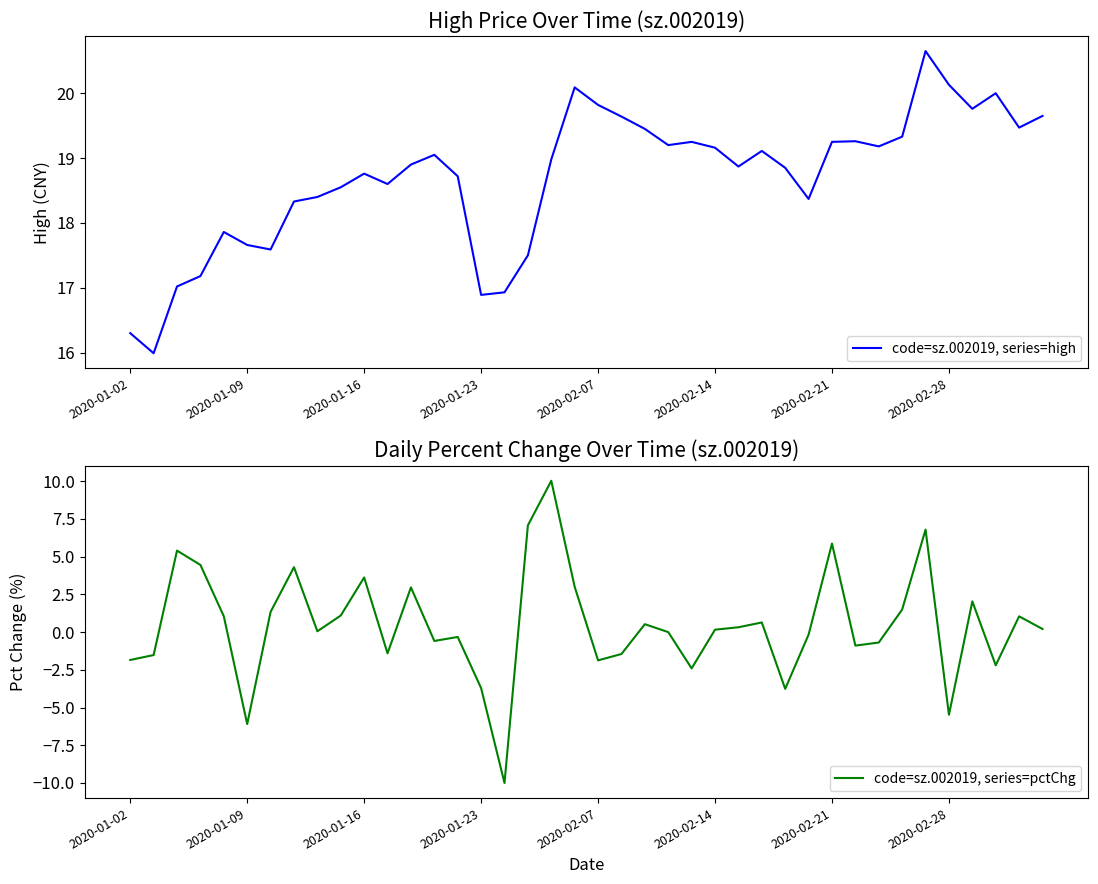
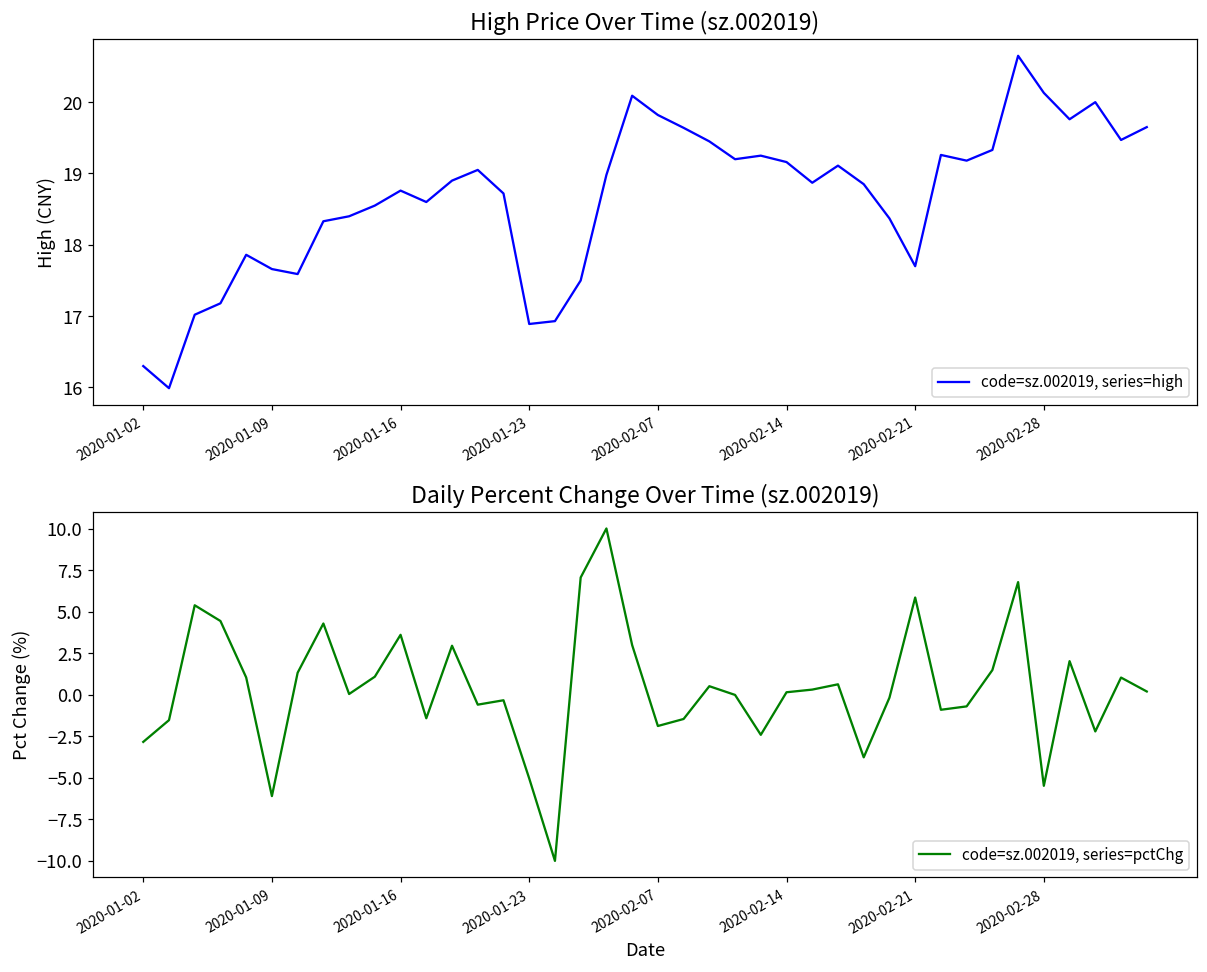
High Price Over Time (sz.002019), 2020-02-21: 19.3 -> 17.7
Daily Percent Change Over Time (sz.002019), 2020-01-02: -1.8 -> -2.8
Daily Percent Change Over Time (sz.002019), 2020-01-23: -3.7 -> -5.0
